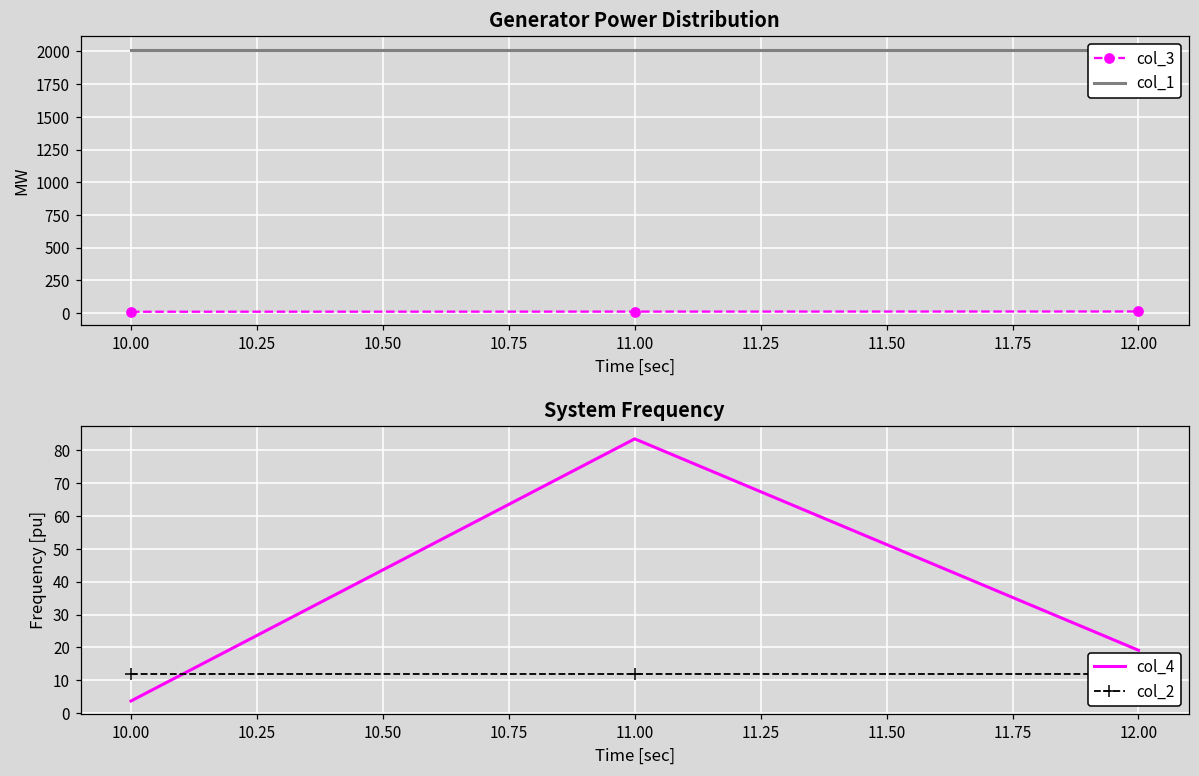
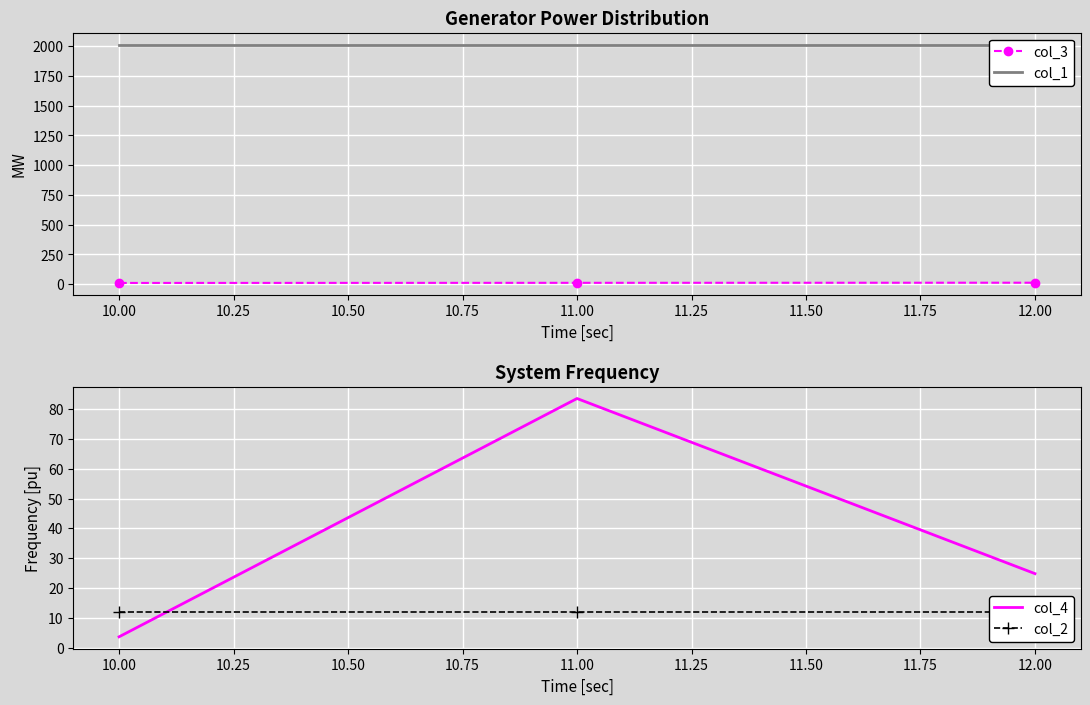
System Frequency, col_4, 12.00: 19 -> 25
